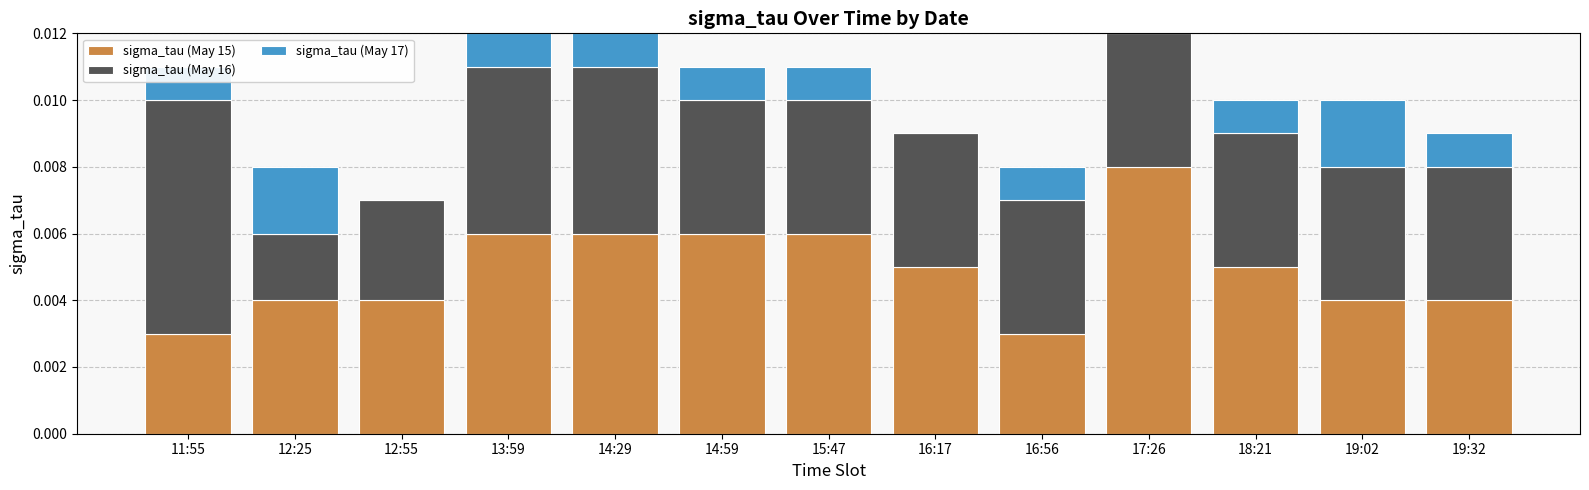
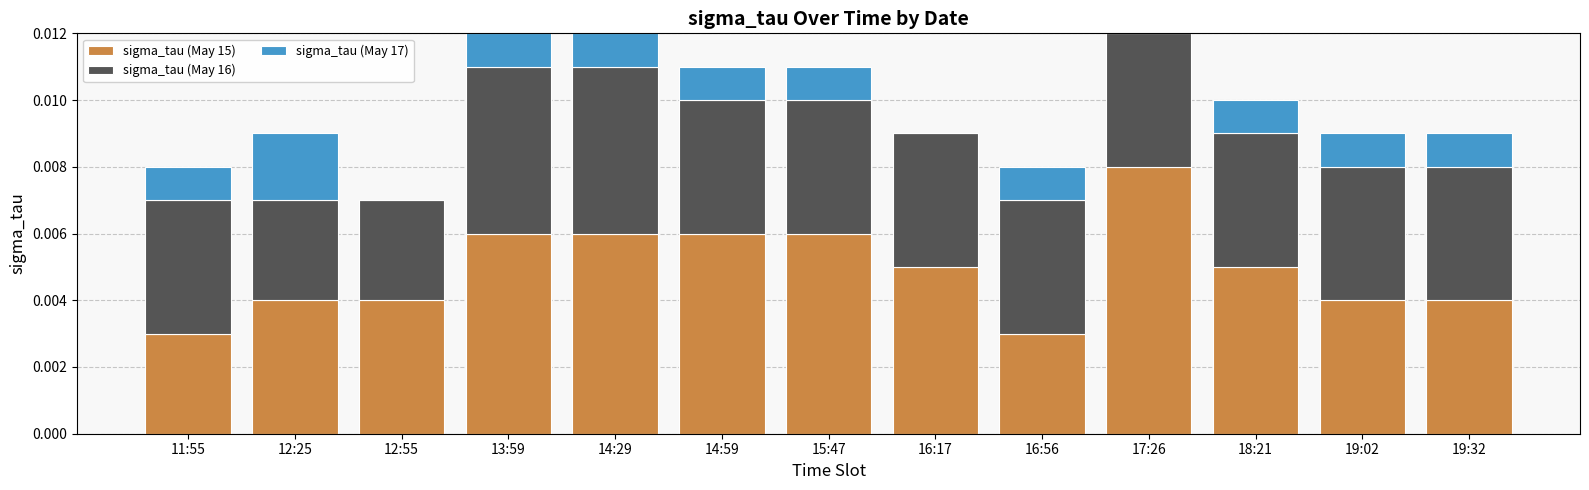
sigma_tau (May 16), 11:55: 0.007 -> 0.004
sigma_tau (May 16), 12:25: 0.002 -> 0.003
sigma_tau (May 17), 19:02: 0.002 -> 0.001
